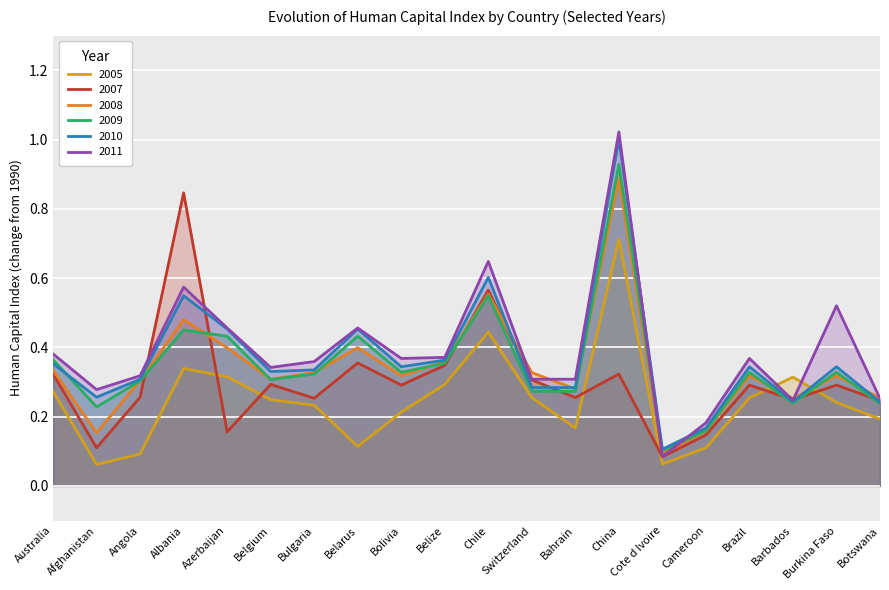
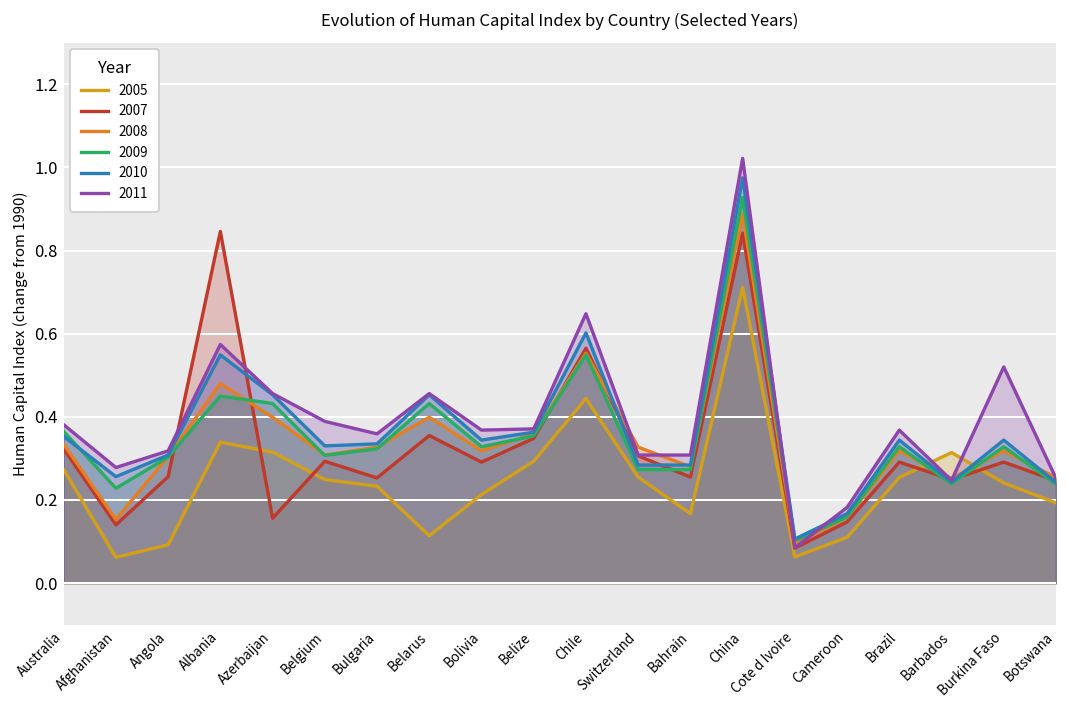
2007, Afghanistan: 0.11 -> 0.14
2011, Belgium: 0.34 -> 0.39
2007, China: 0.32 -> 0.84
2010, China: 1.00 -> 0.98
